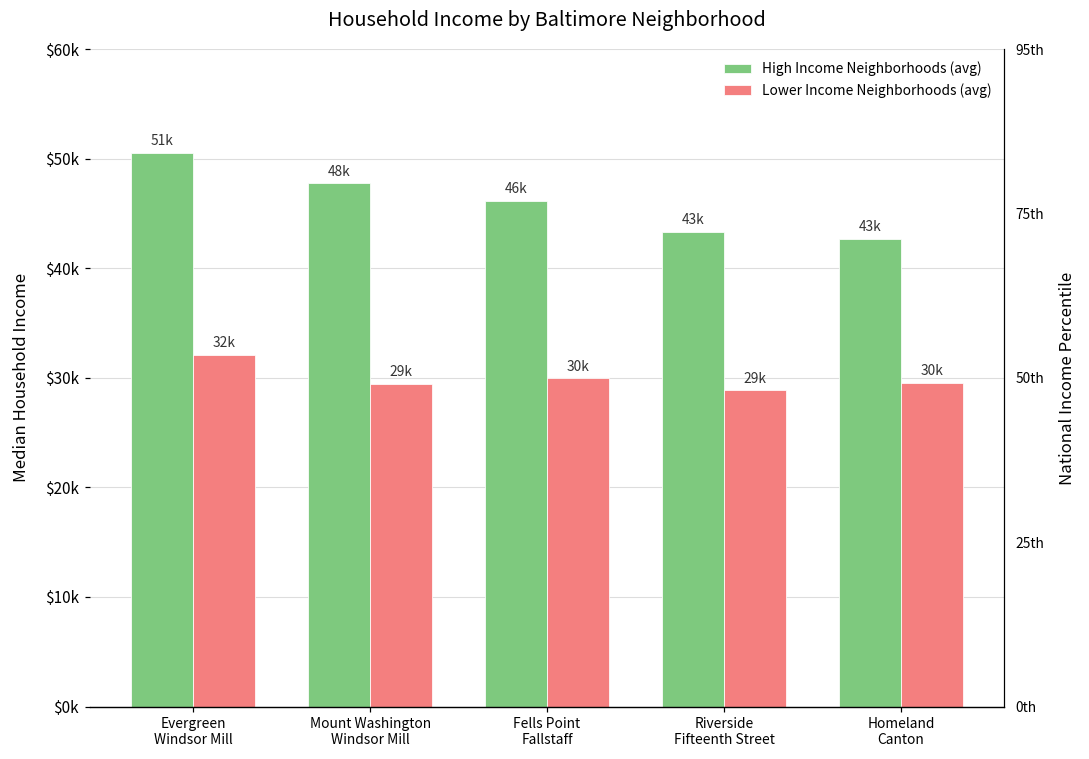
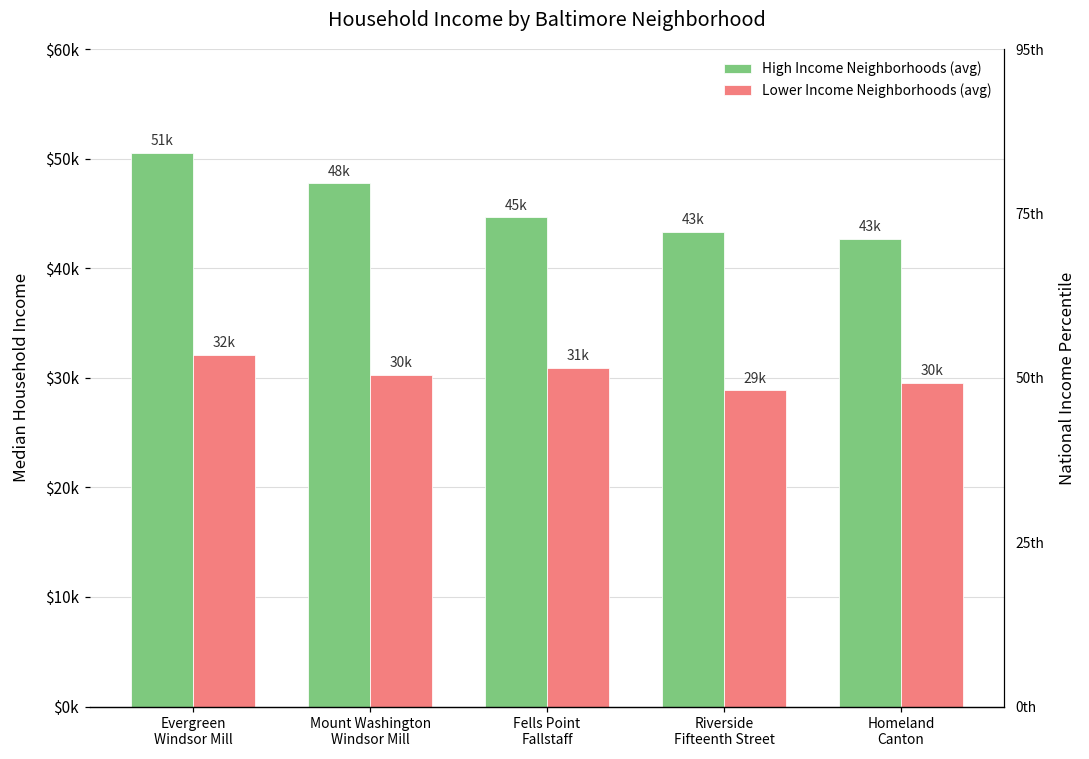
Lower Income Neighborhoods (avg), Mount Washington Windsor Mill: 29k -> 30k
High Income Neighborhoods (avg), Fells Point Fallstaff: 46k -> 45k
Lower Income Neighborhoods (avg), Fells Point Fallstaff: 30k -> 31k
